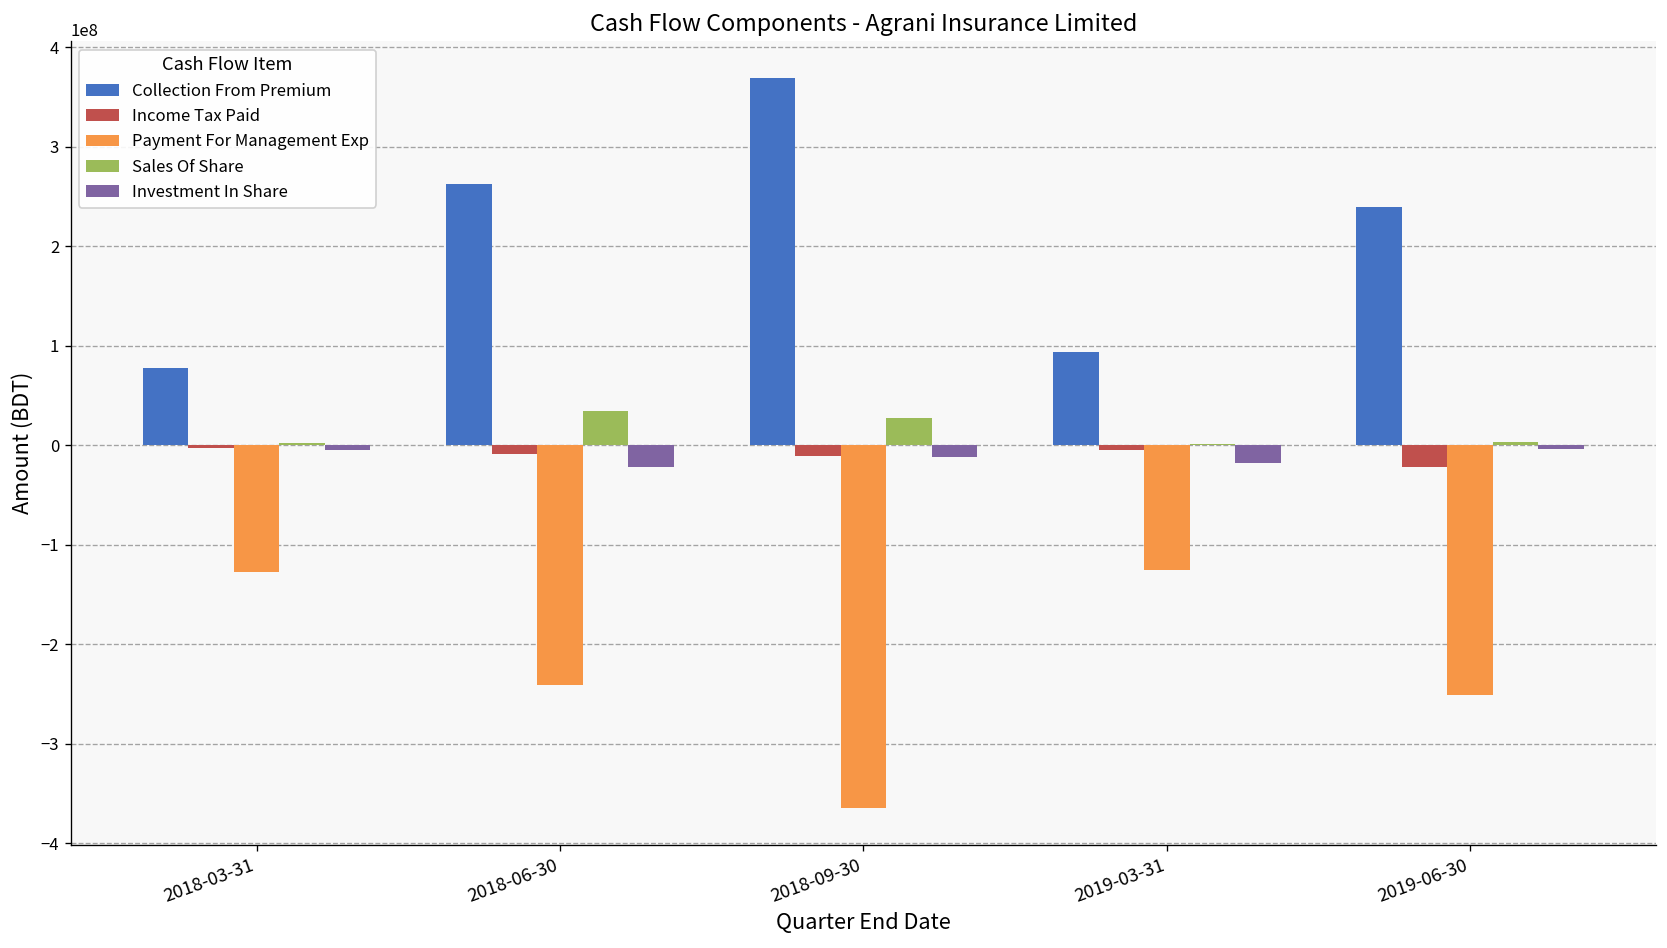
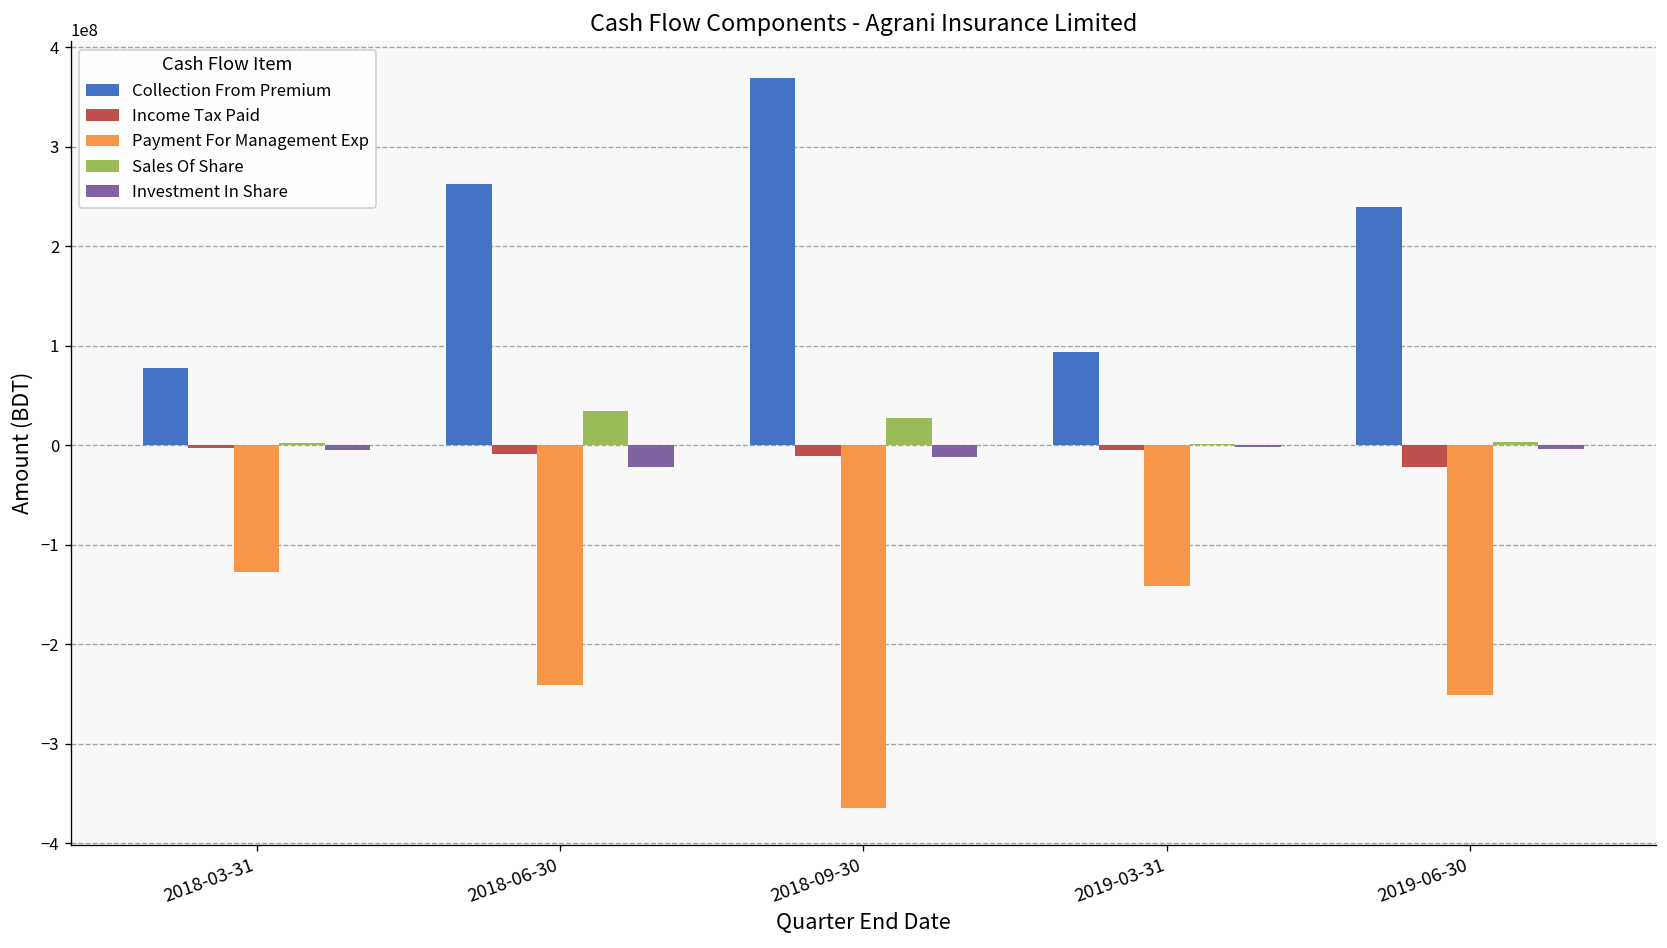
Payment For Management Exp, 2019-03-31: -130000000 -> -140000000
Investment In Share, 2019-03-31: -20000000 -> 0
